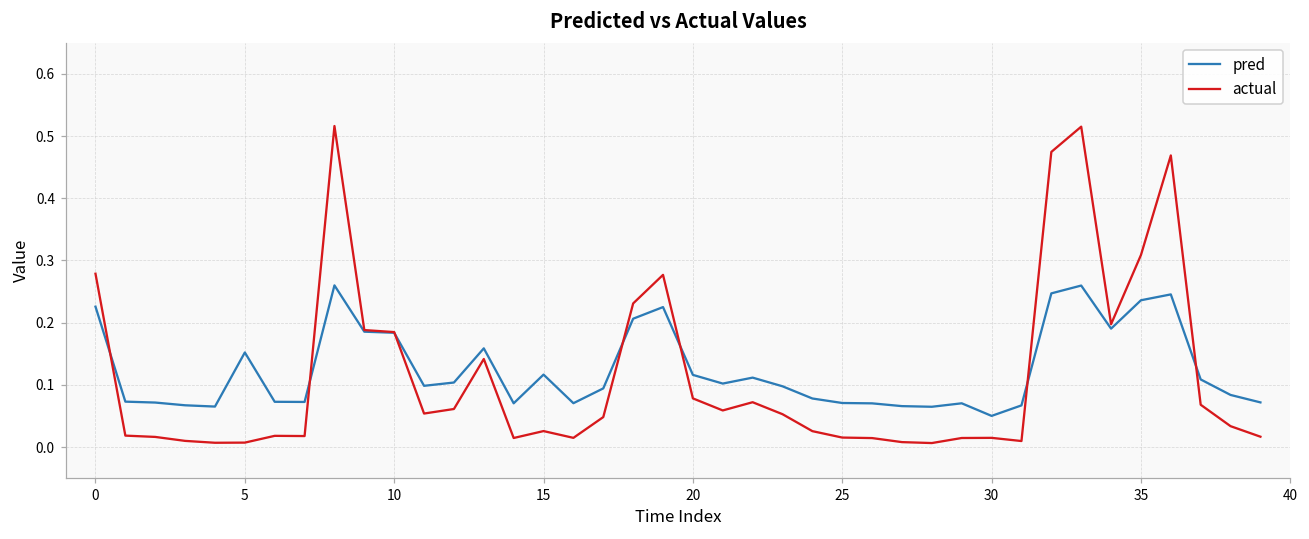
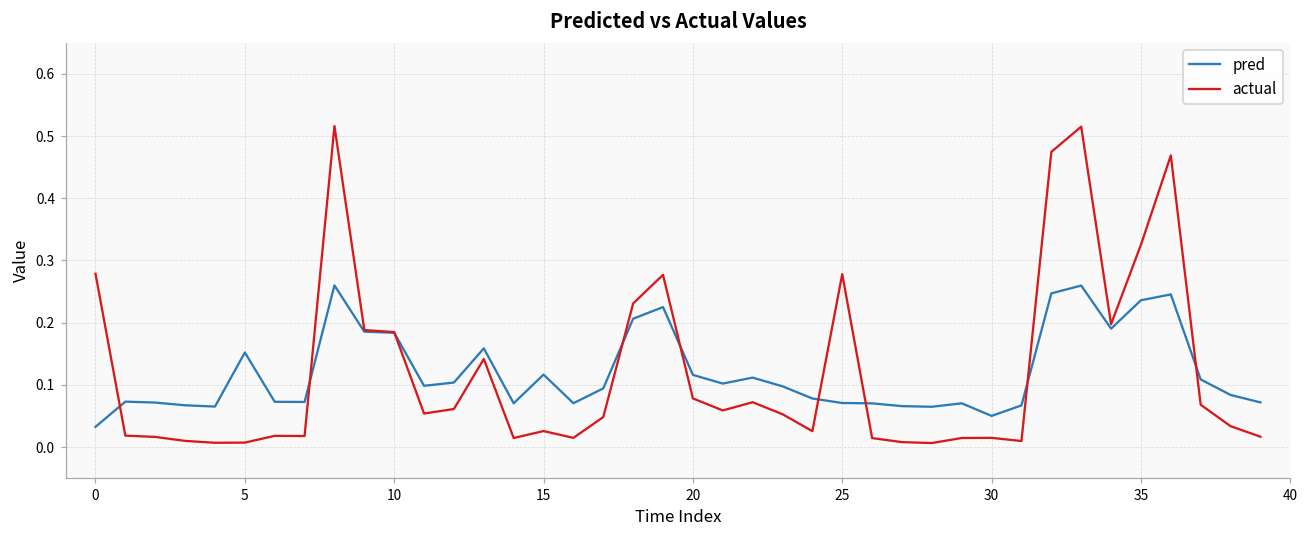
pred, 0: 0.23 -> 0.03
actual, 25: 0.02 -> 0.28
actual, 35: 0.31 -> 0.33
